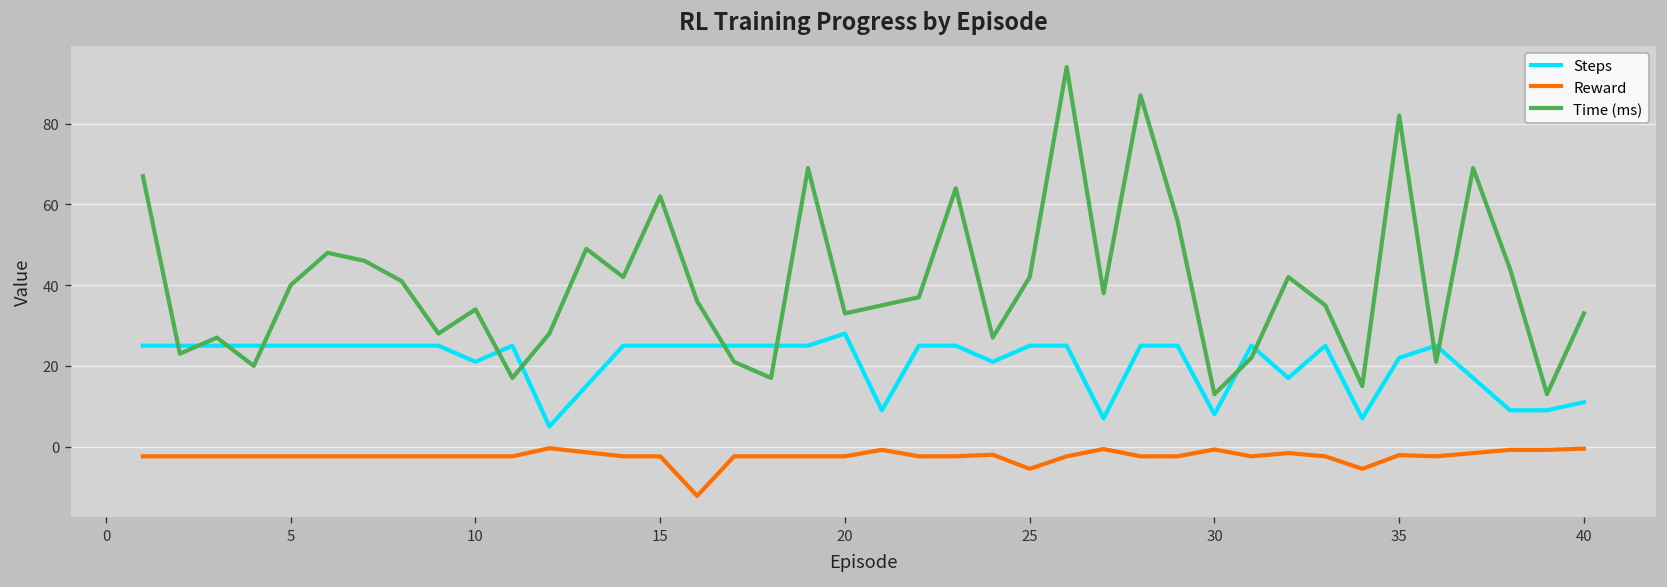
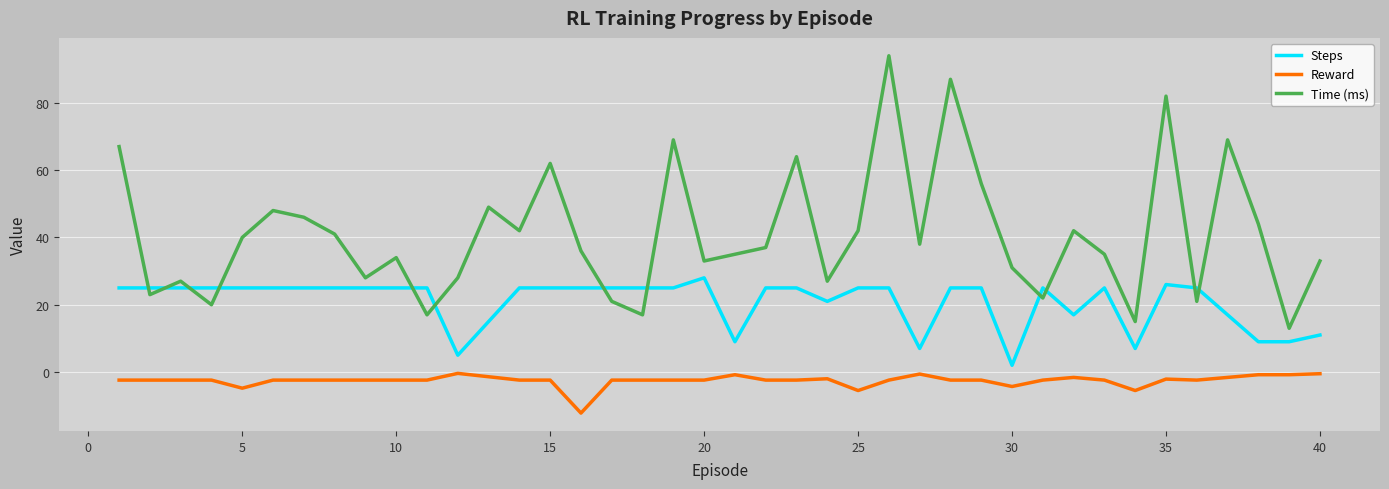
Reward, 5: -2 -> -5
Steps, 10: 21 -> 25
Steps, 30: 8 -> 2
Reward, 30: -1 -> -4
Time (ms), 30: 13 -> 31
Steps, 35: 22 -> 26
